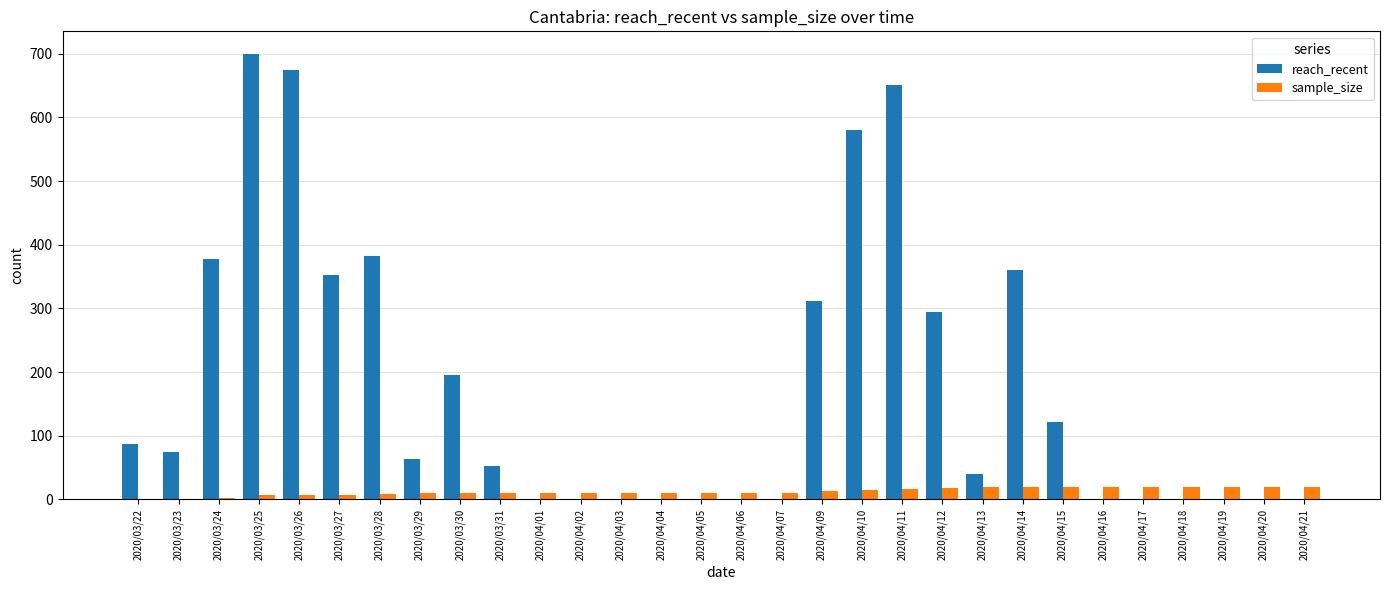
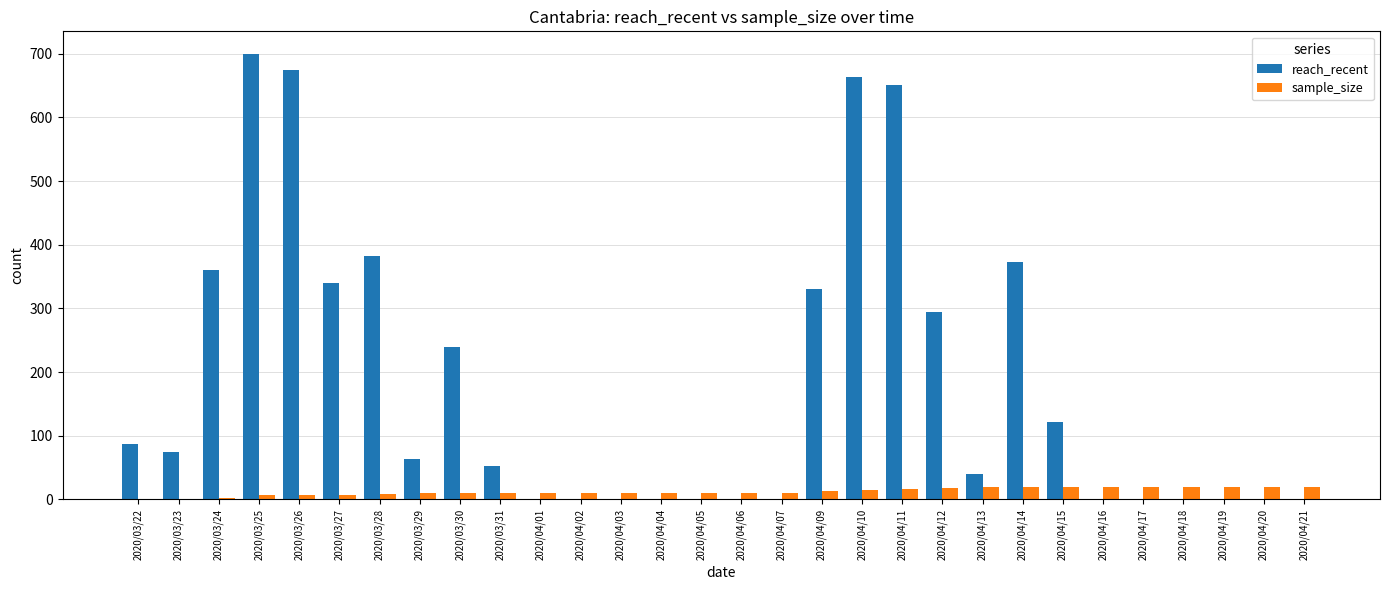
reach_recent, 2020/03/24: 380 -> 360
reach_recent, 2020/03/27: 350 -> 340
reach_recent, 2020/03/30: 200 -> 240
reach_recent, 2020/04/09: 310 -> 330
reach_recent, 2020/04/10: 580 -> 660
reach_recent, 2020/04/14: 360 -> 370
